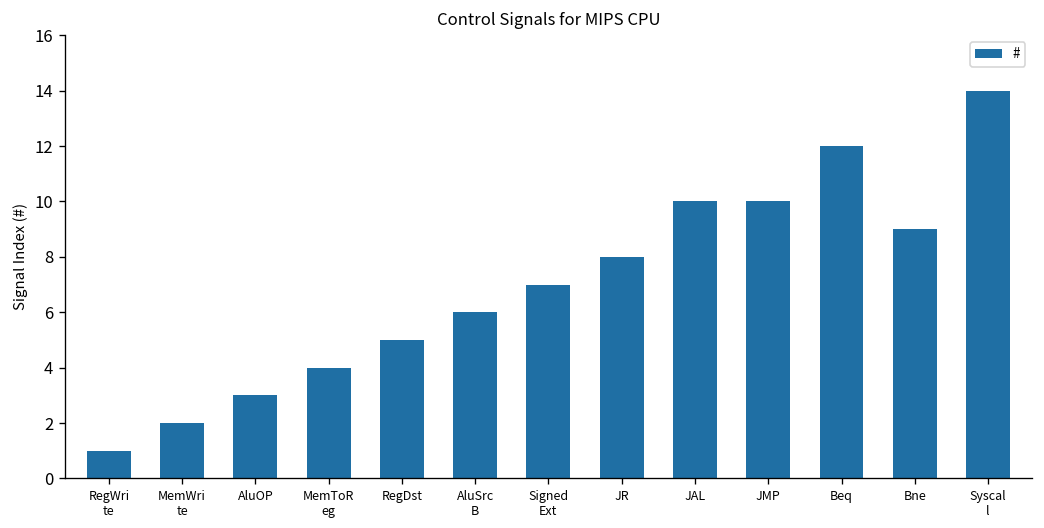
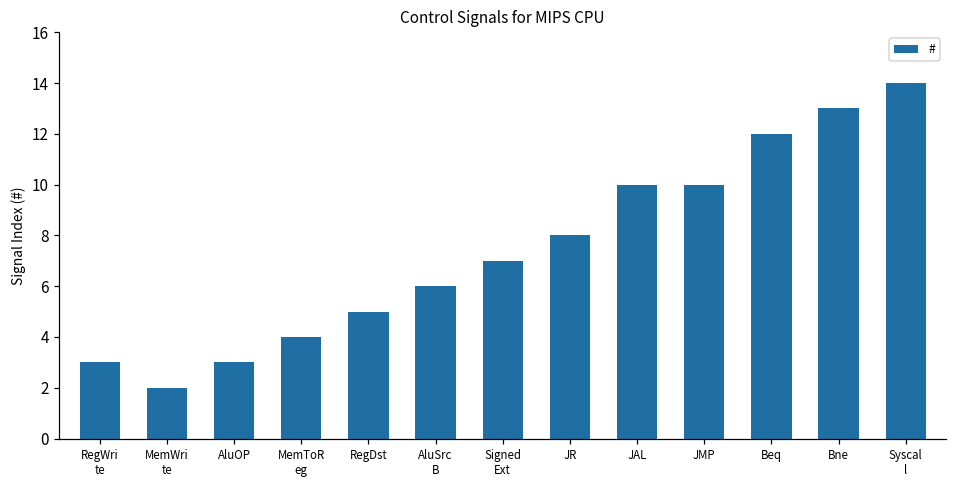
RegWri te: 1 -> 3
Bne: 9 -> 13
